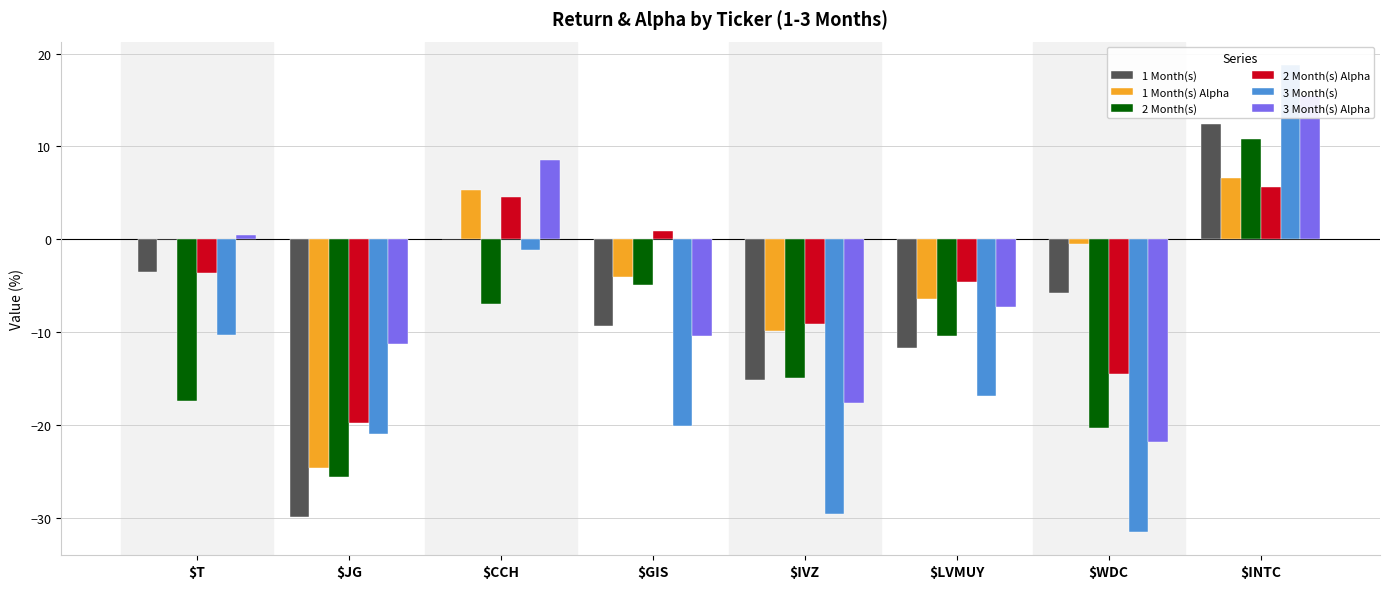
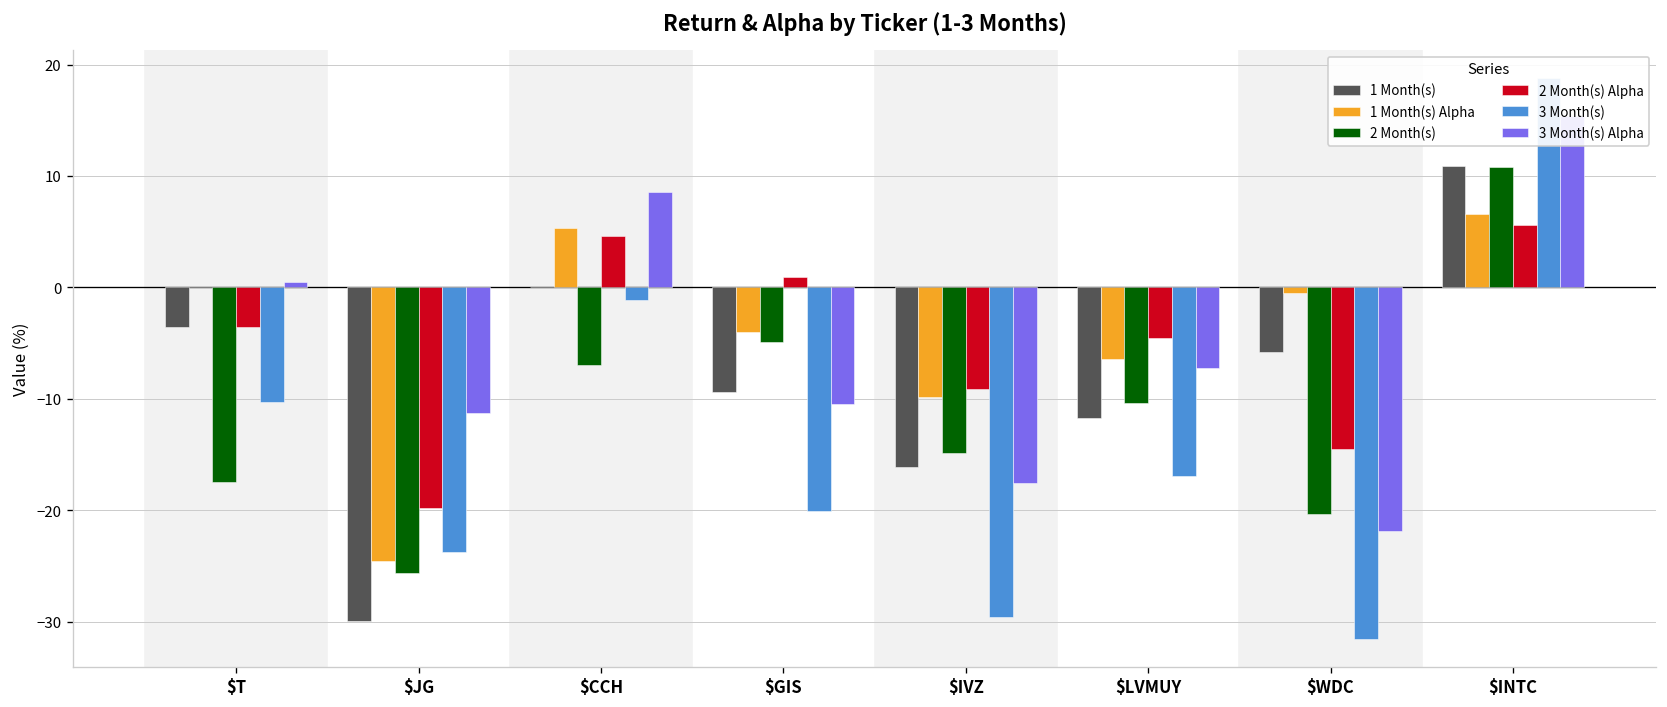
3 Month(s), $JG: -21 -> -24
1 Month(s), $IVZ: -15 -> -16
1 Month(s), $INTC: 12 -> 11
